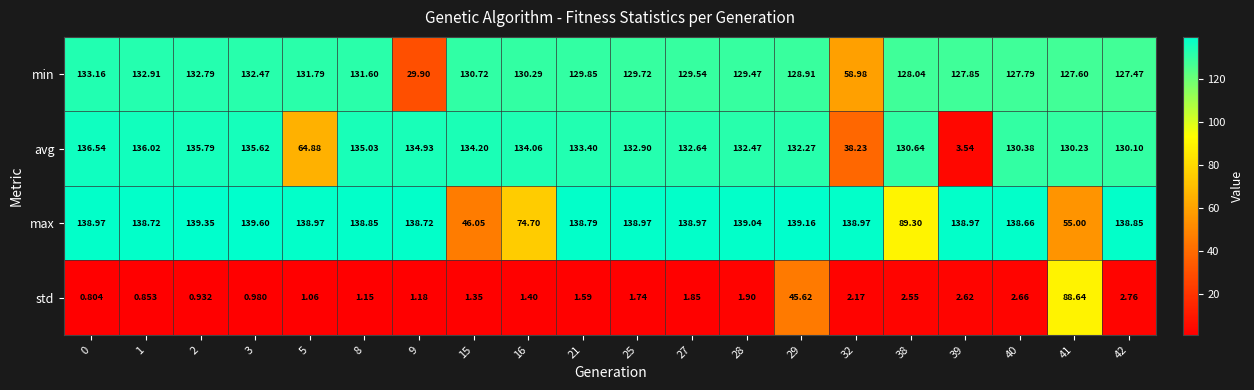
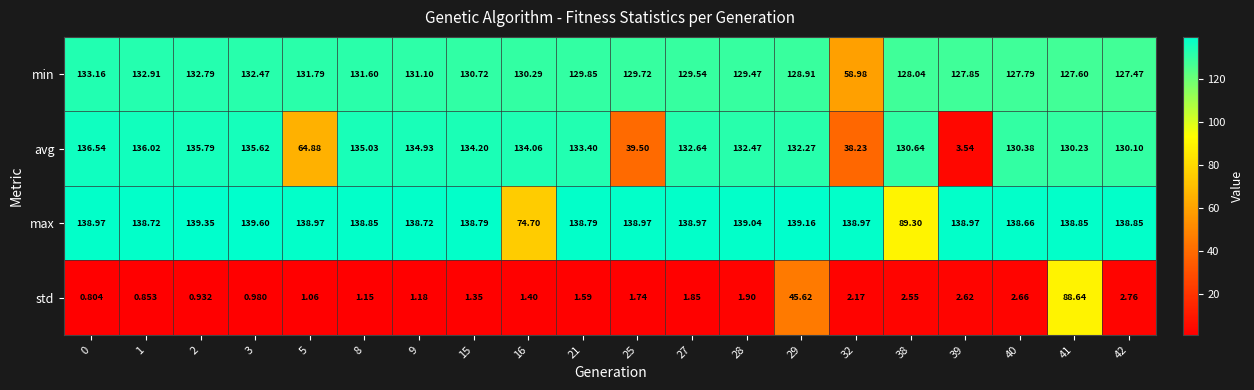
min, 9: 29.90 -> 131.10
avg, 25: 132.90 -> 39.50
max, 15: 46.05 -> 138.79
max, 41: 55.00 -> 138.85
